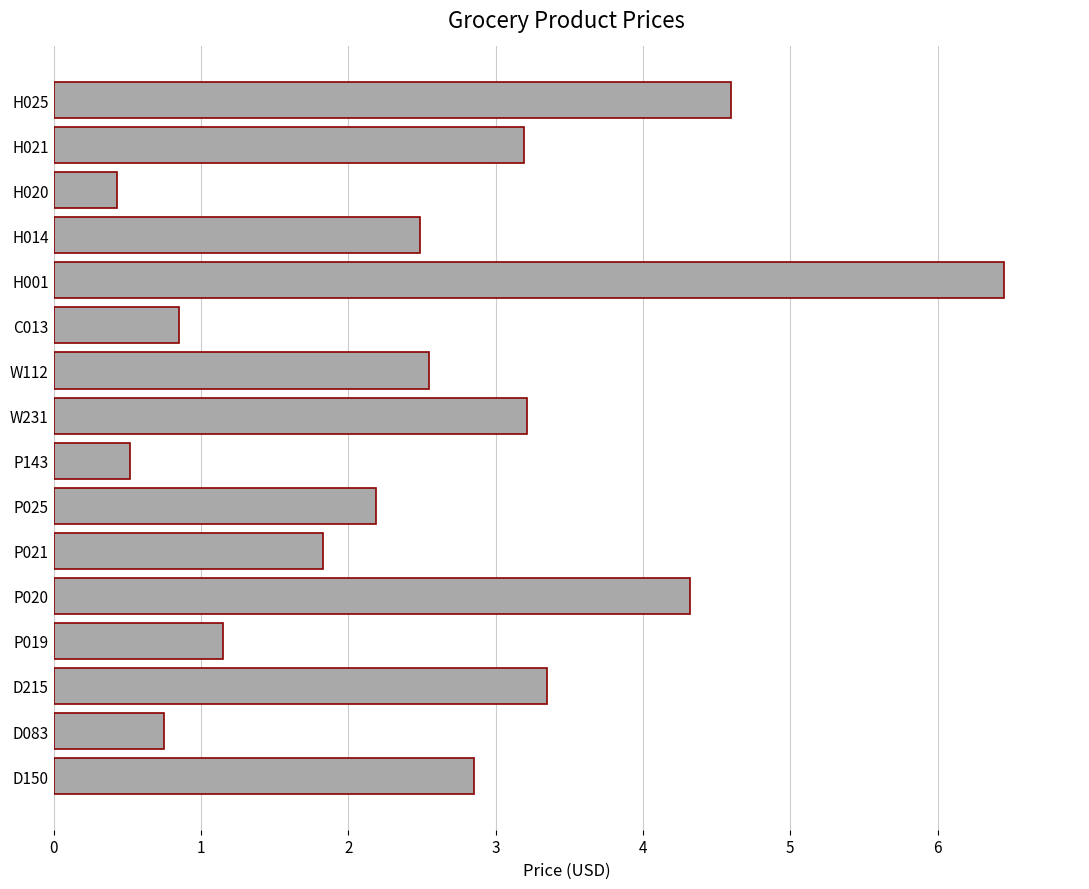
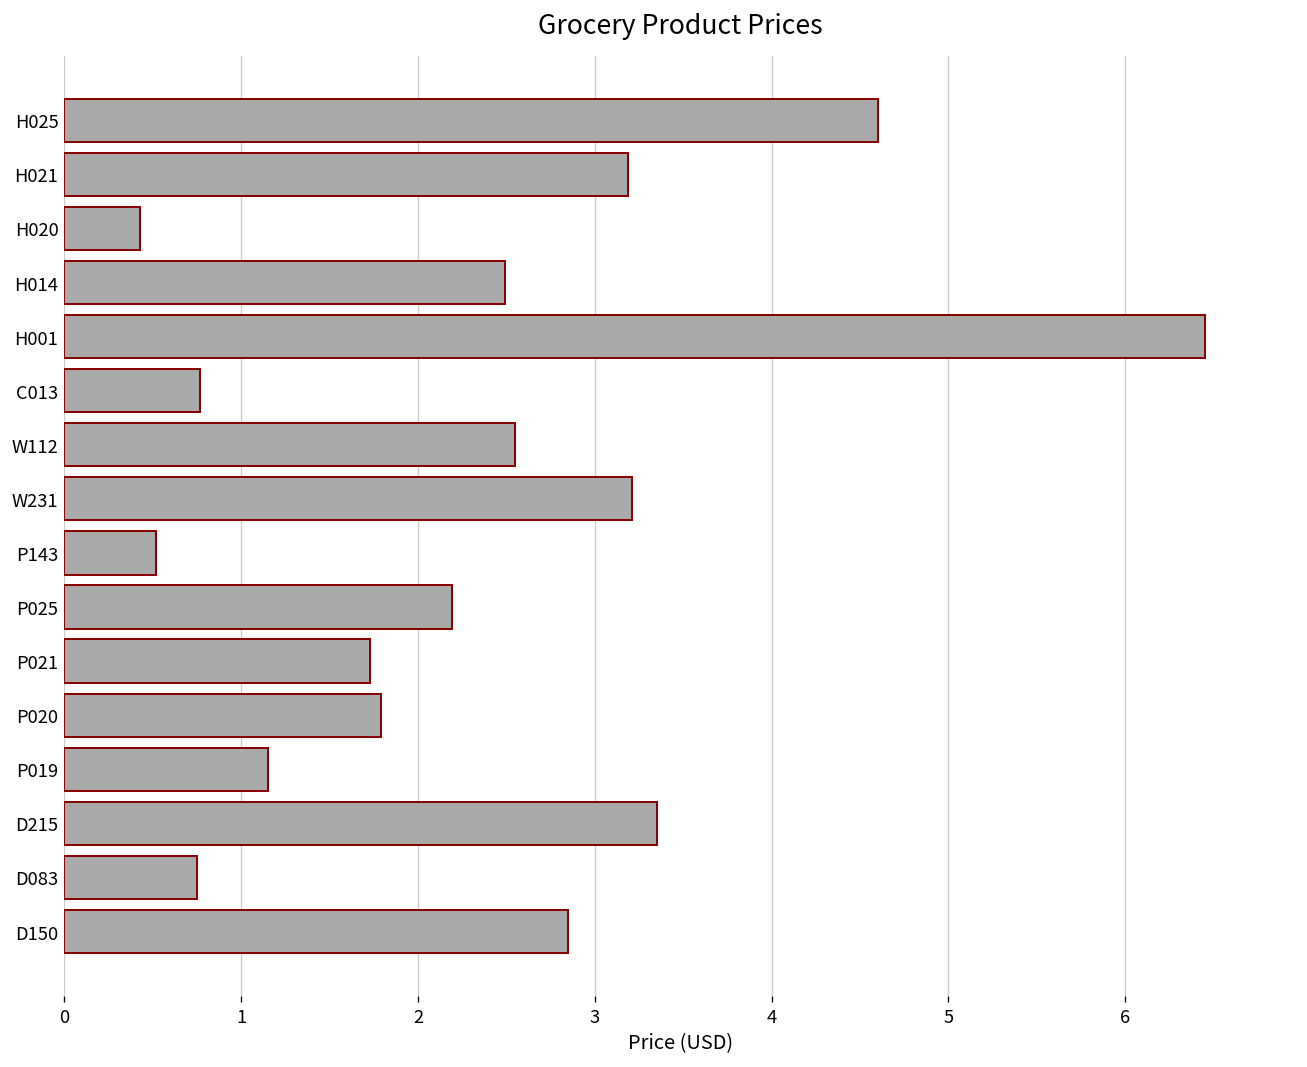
C013: 0.85 -> 0.77
P021: 1.83 -> 1.73
P020: 4.32 -> 1.79
